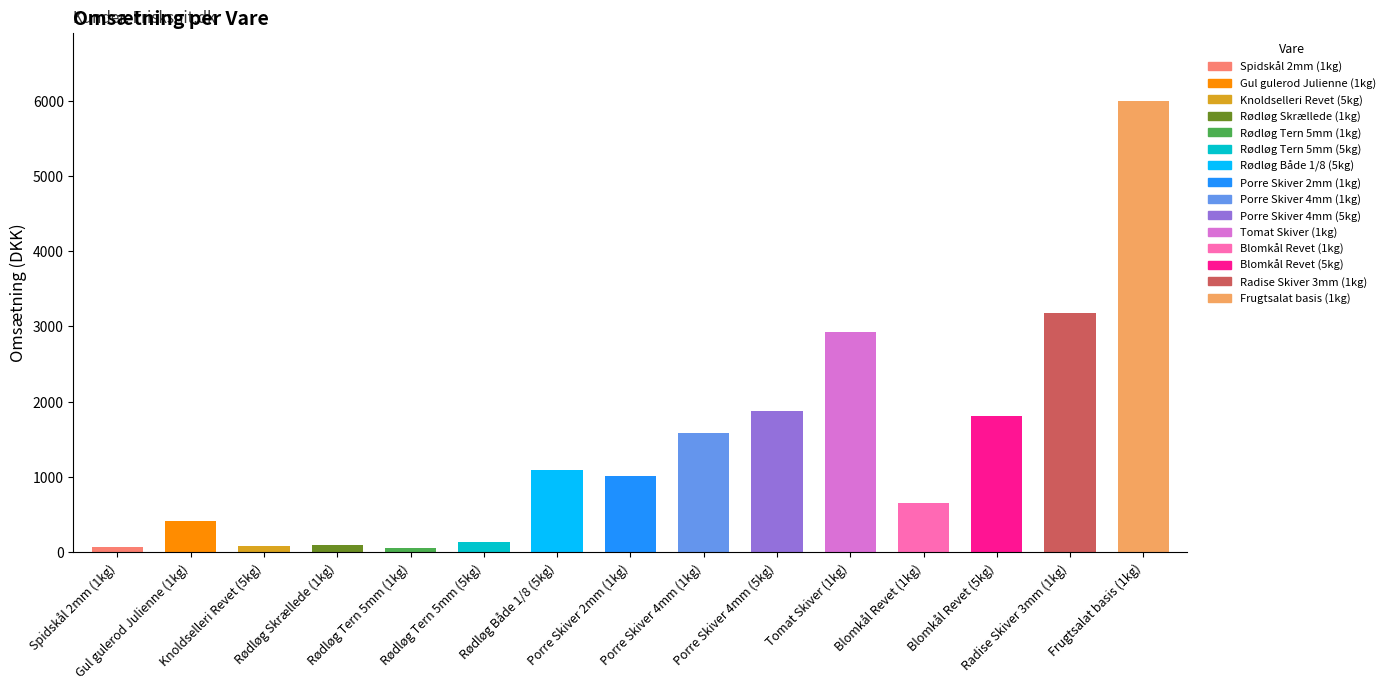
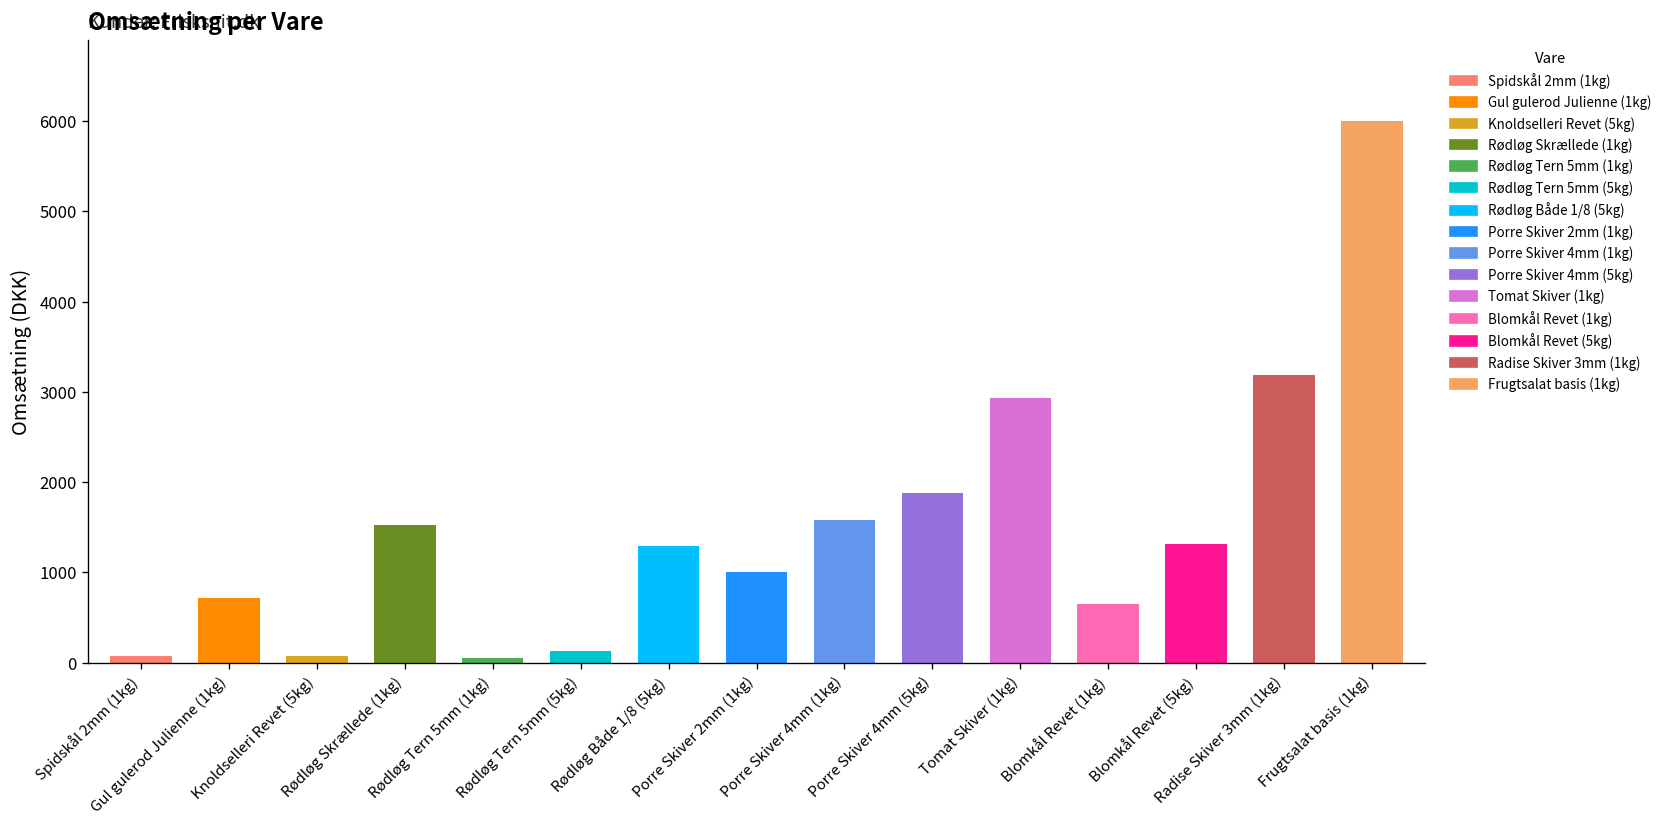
Gul gulerod Julienne (1kg): 400 -> 700
Rødløg Skrællede (1kg): 100 -> 1500
Rødløg Både 1/8 (5kg): 1100 -> 1300
Blomkål Revet (5kg): 1800 -> 1300
